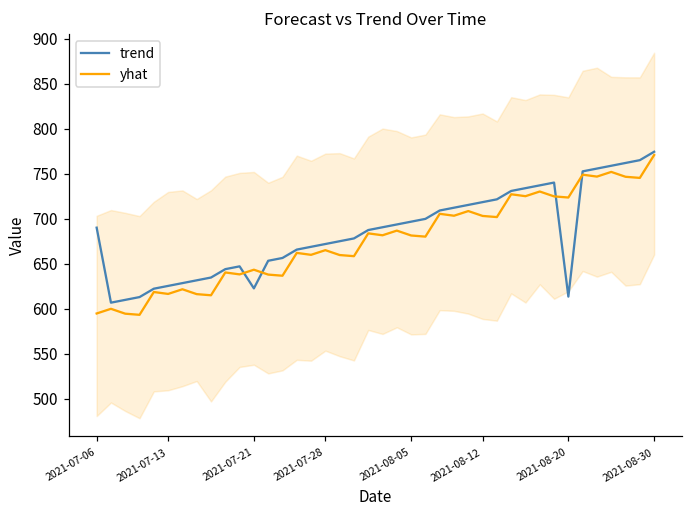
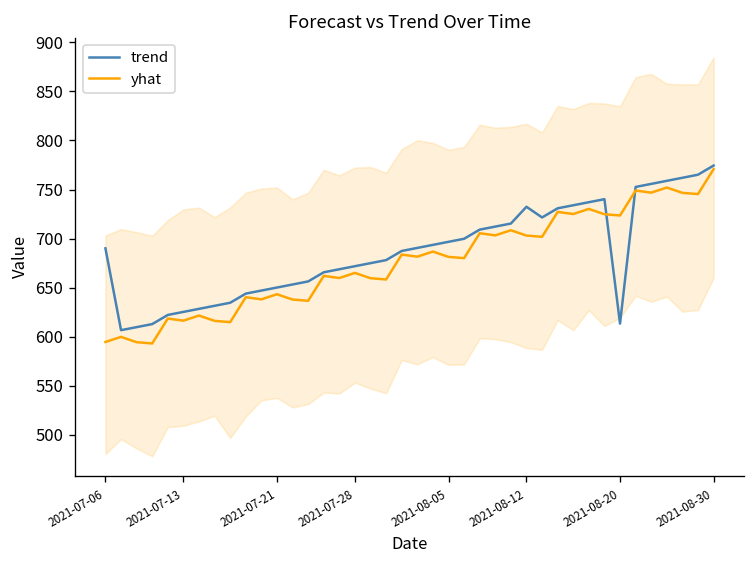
trend, 2021-07-21: 620 -> 650
trend, 2021-08-12: 720 -> 730
